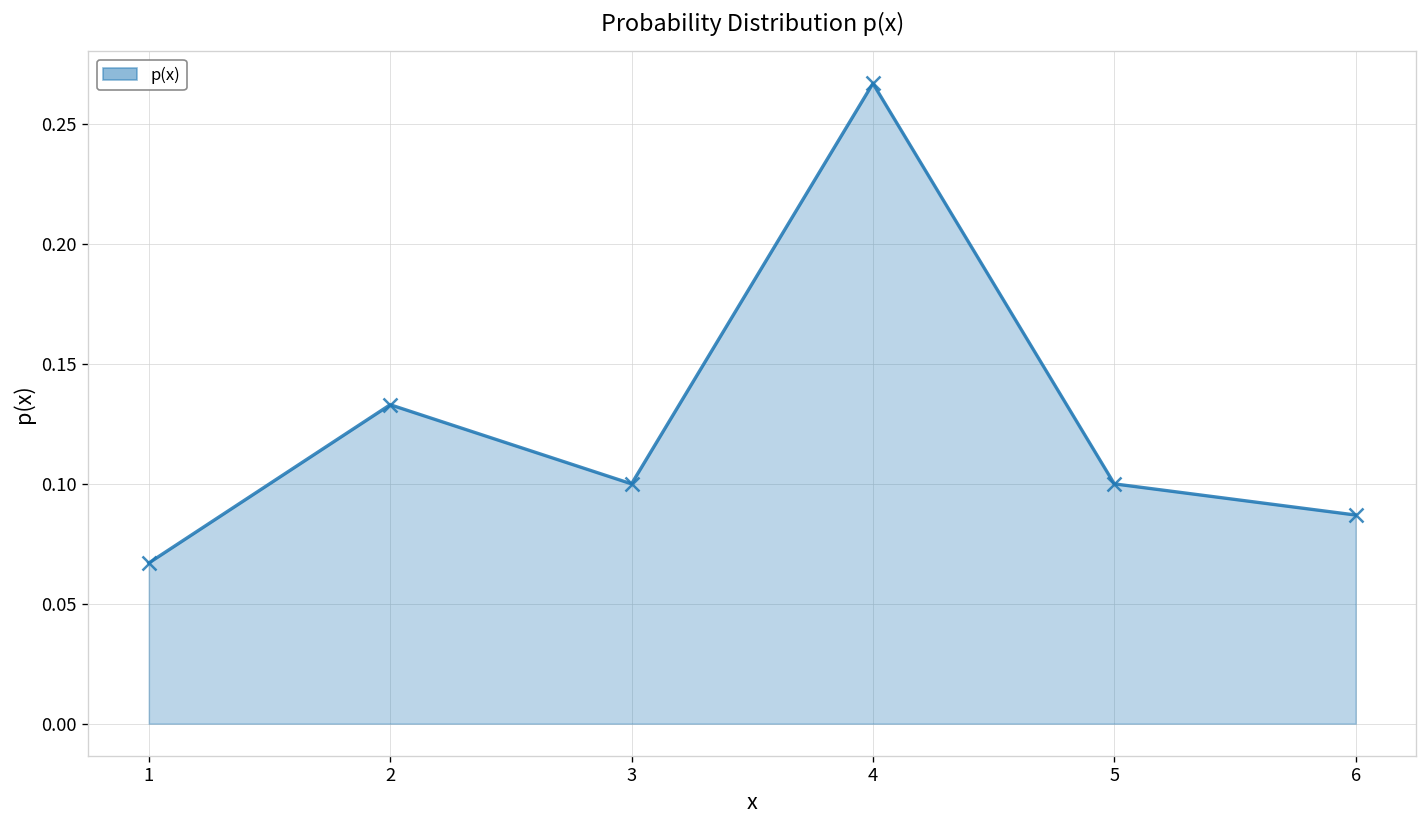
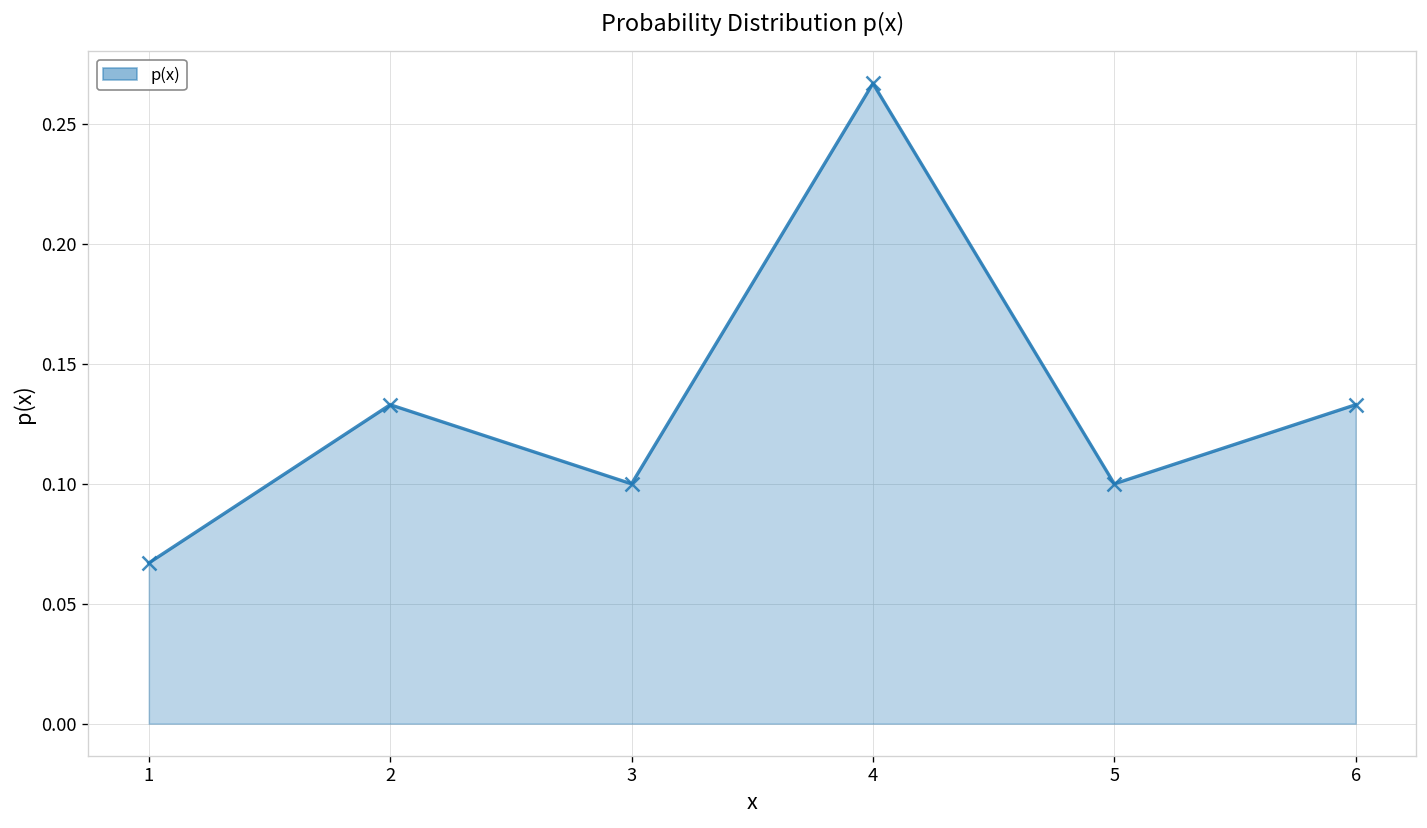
6: 0.087 -> 0.133
